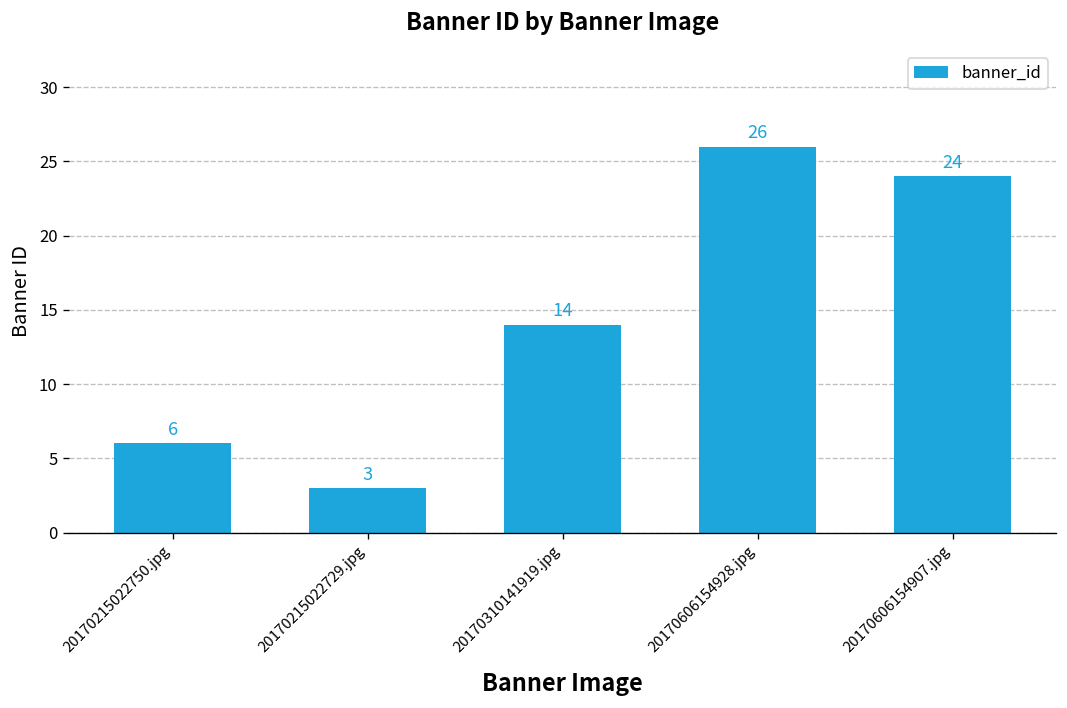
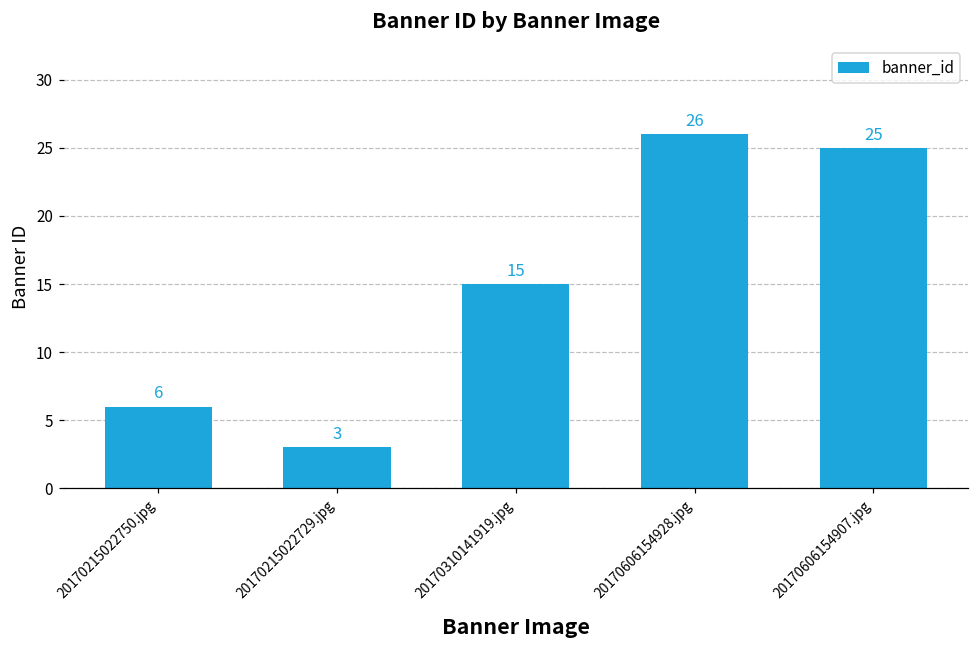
20170310141919.jpg: 14 -> 15
20170606154907.jpg: 24 -> 25
